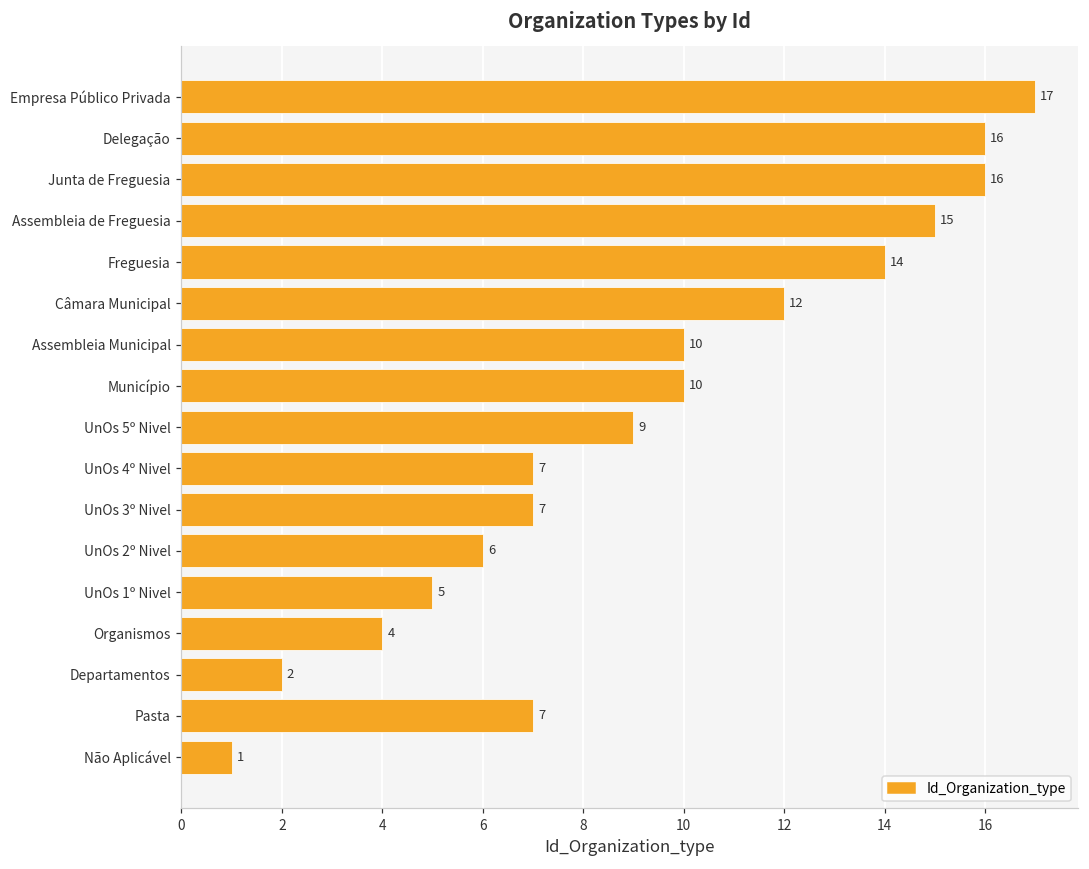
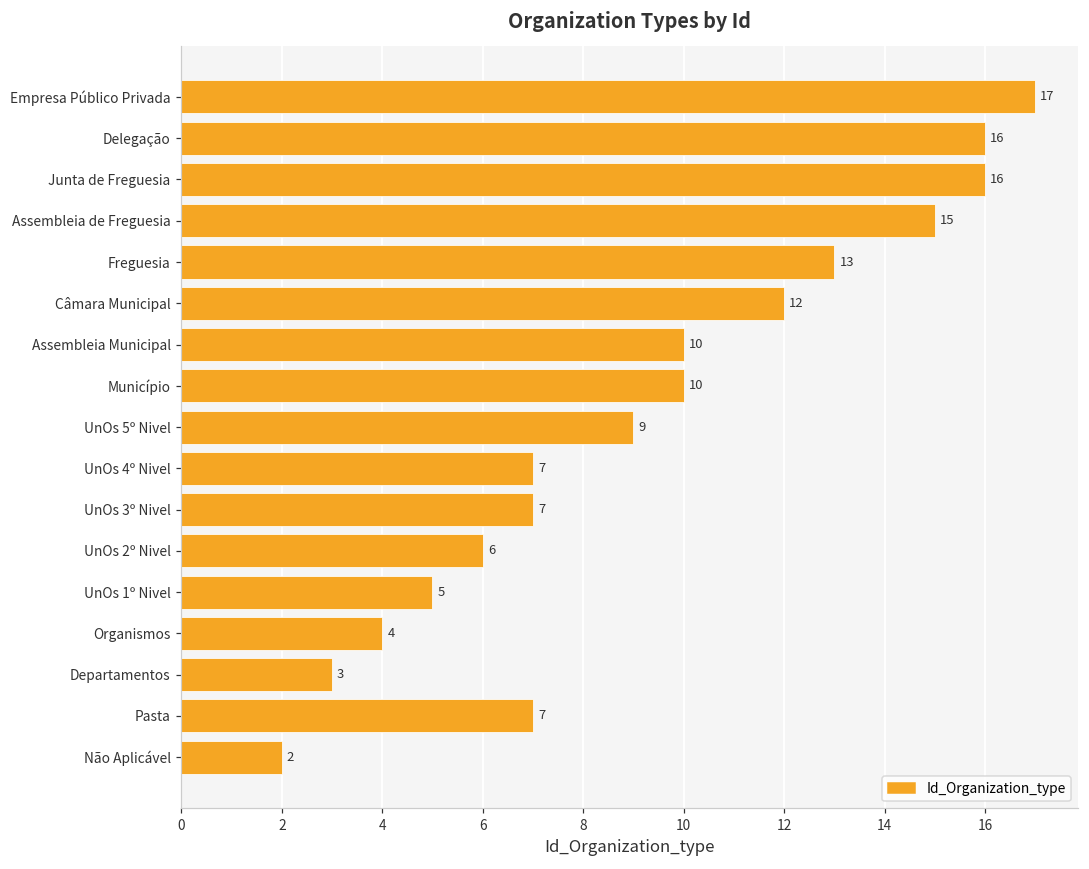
Freguesia: 14 -> 13
Departamentos: 2 -> 3
Não Aplicável: 1 -> 2
